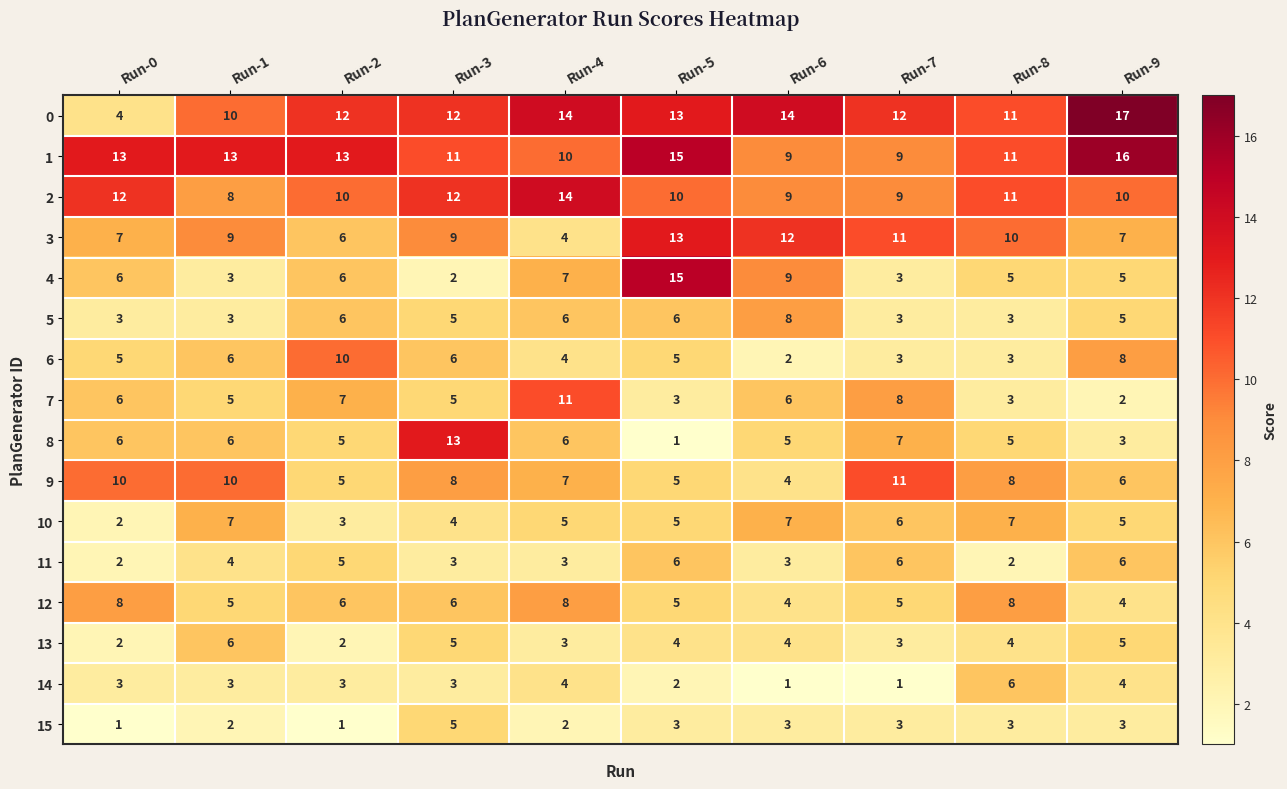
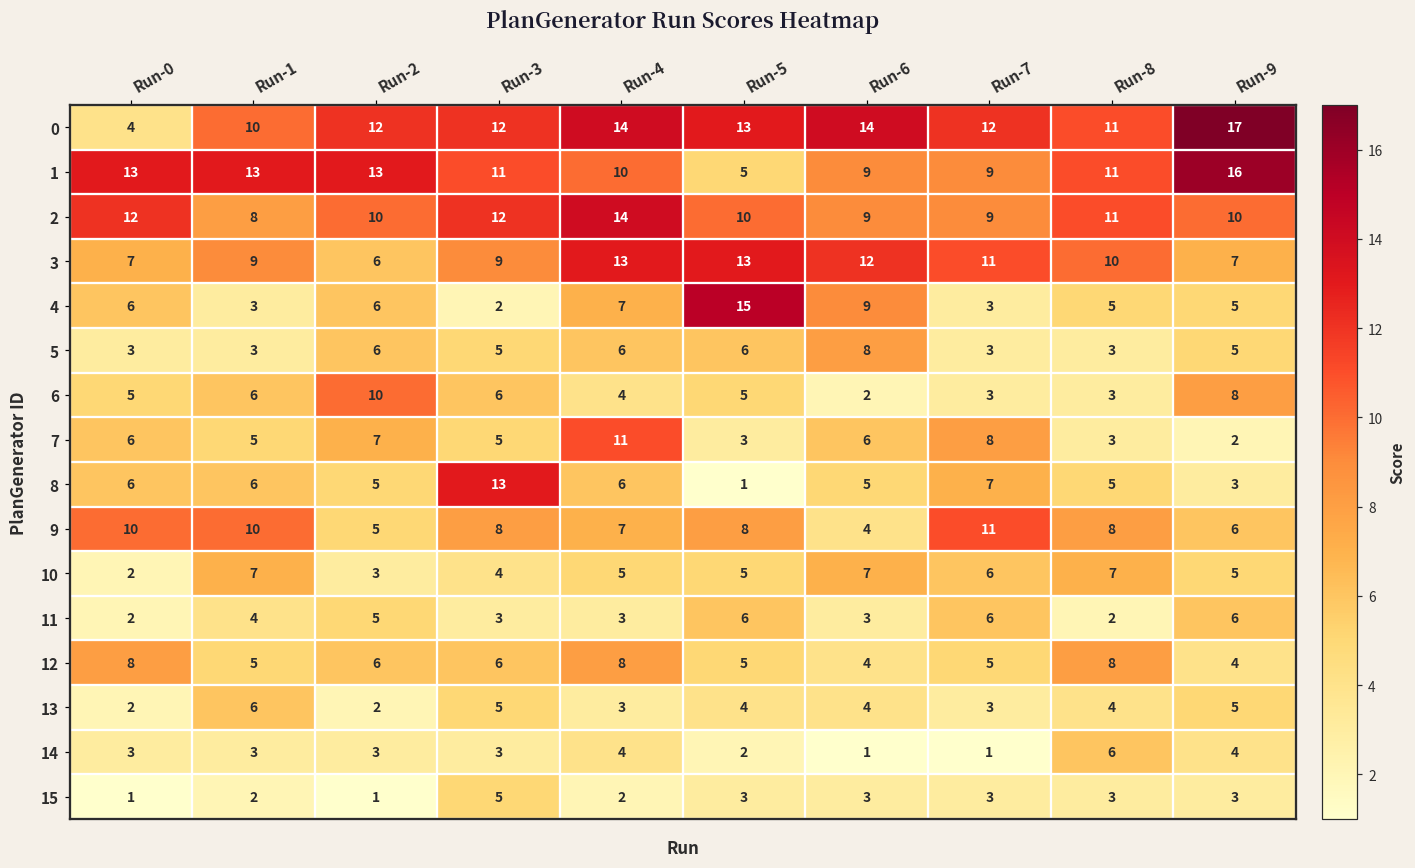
1, Run-5: 15 -> 5
3, Run-4: 4 -> 13
9, Run-5: 5 -> 8
